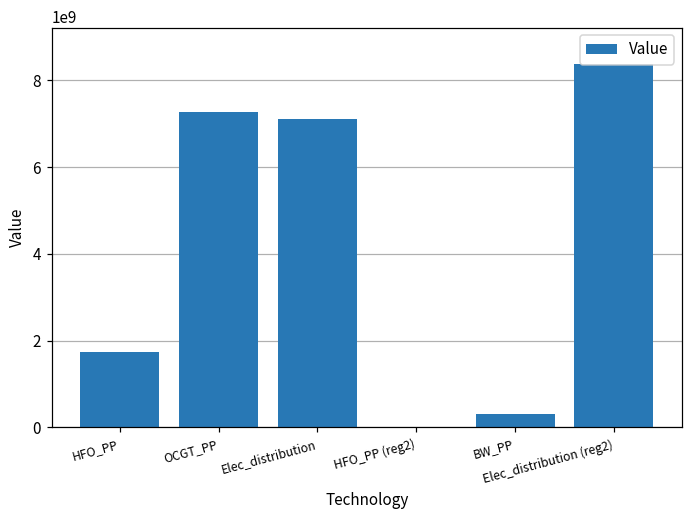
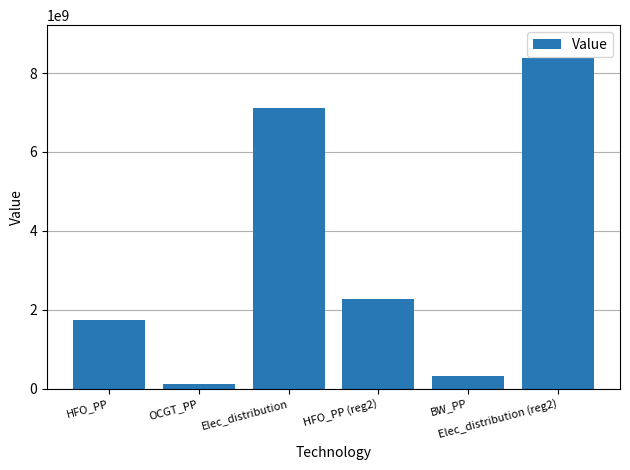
OCGT_PP: 7300000000 -> 100000000
HFO_PP (reg2): 0 -> 2300000000
